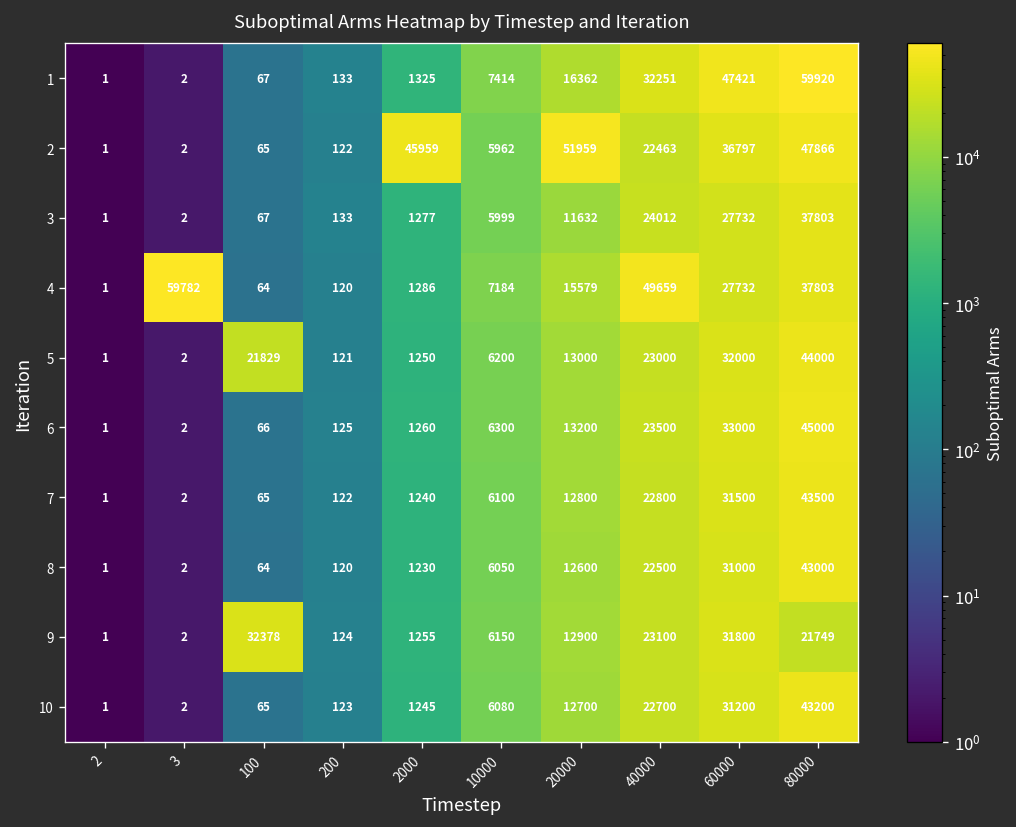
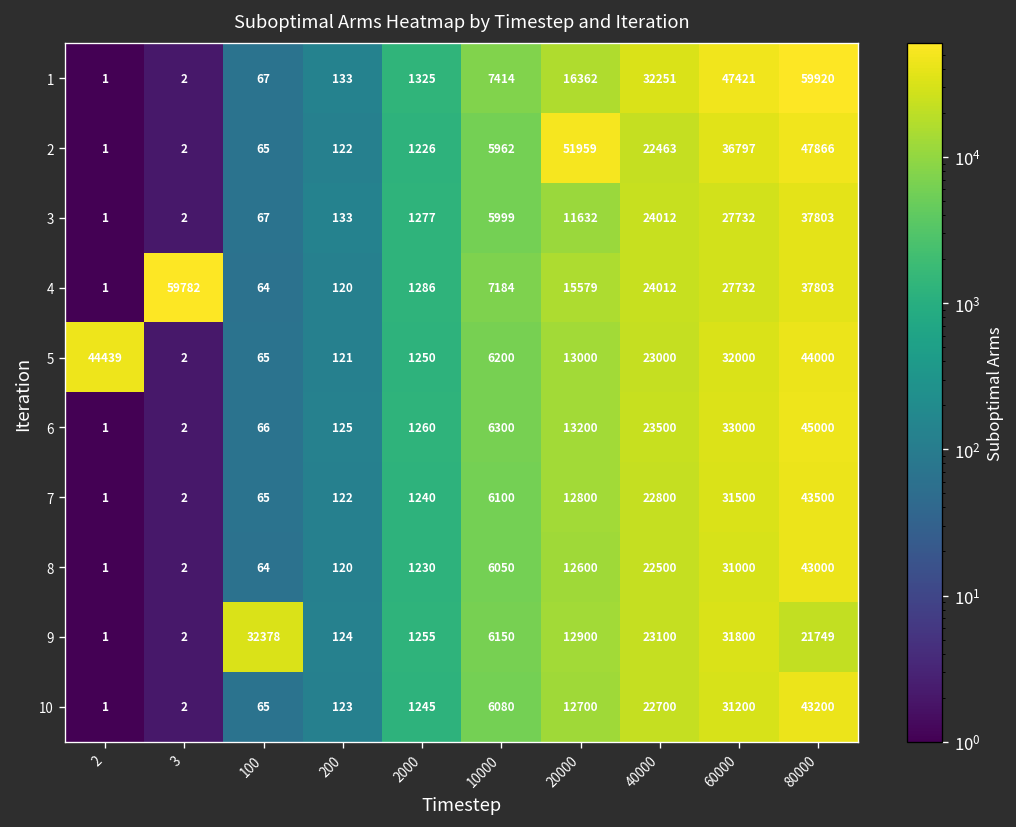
2, 2000: 45959 -> 1226
4, 40000: 49659 -> 24012
5, 2: 1 -> 44439
5, 100: 21829 -> 65
